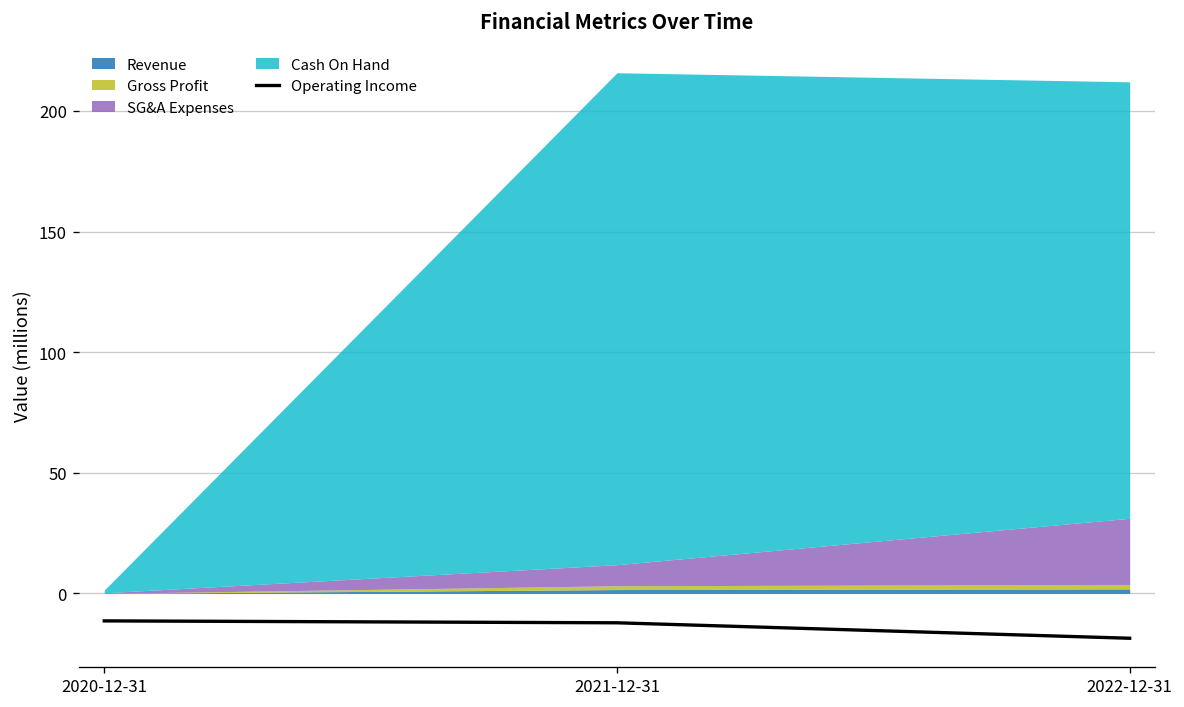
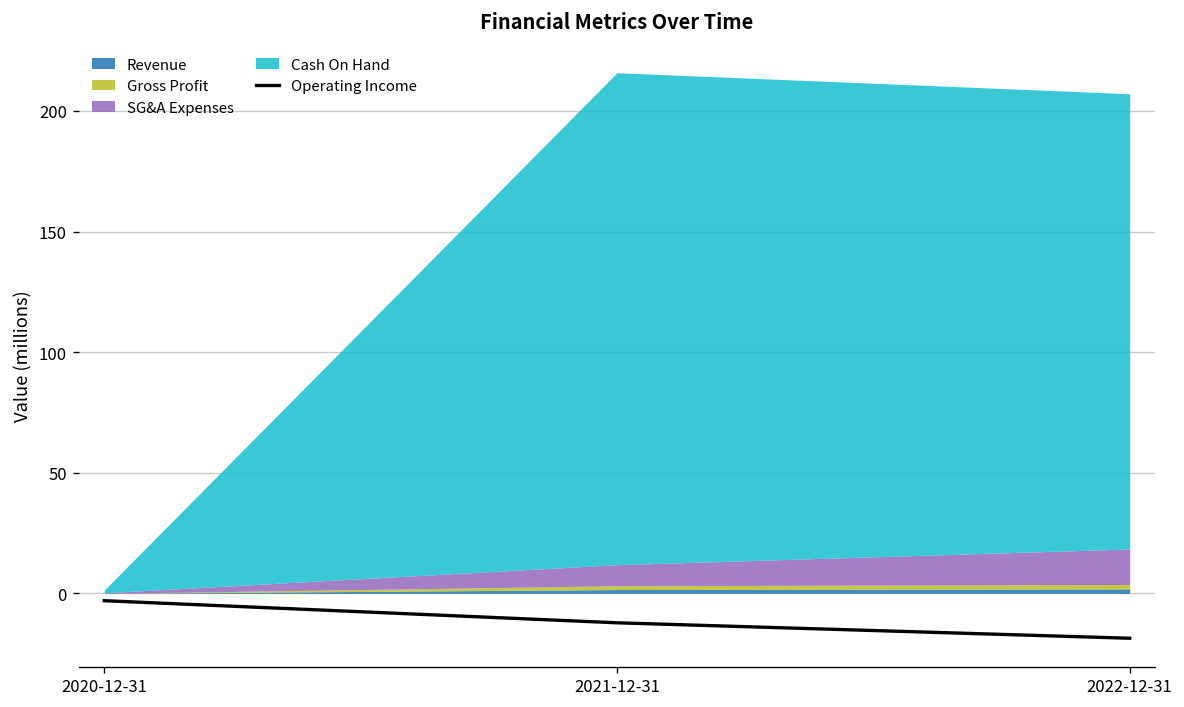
Operating Income, 2020-12-31: -11 -> -3
SG&A Expenses, 2022-12-31: 27 -> 15
Cash On Hand, 2022-12-31: 181 -> 189
